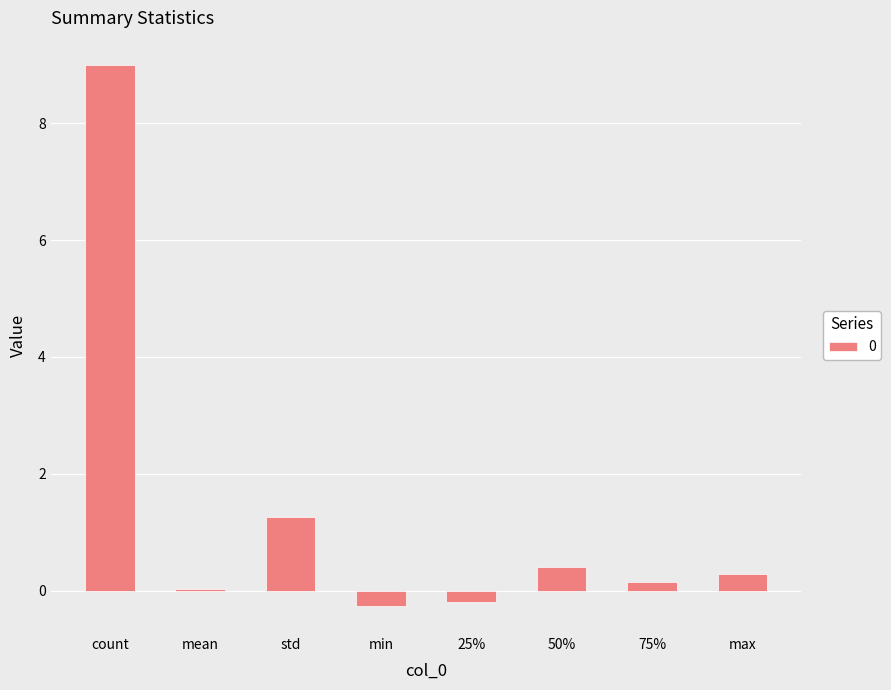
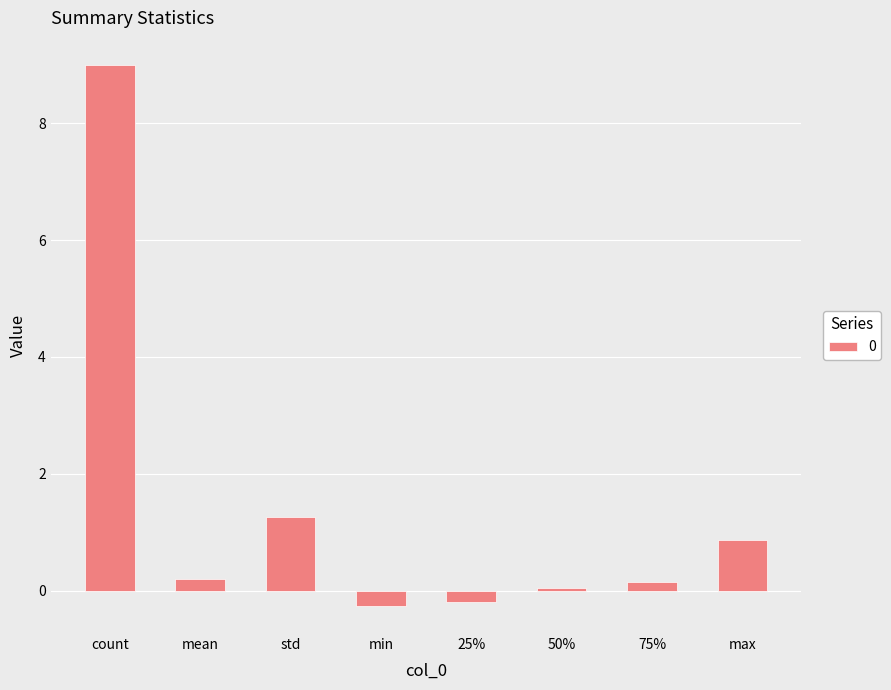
mean: 0.0 -> 0.2
50%: 0.4 -> 0.0
max: 0.3 -> 0.9
